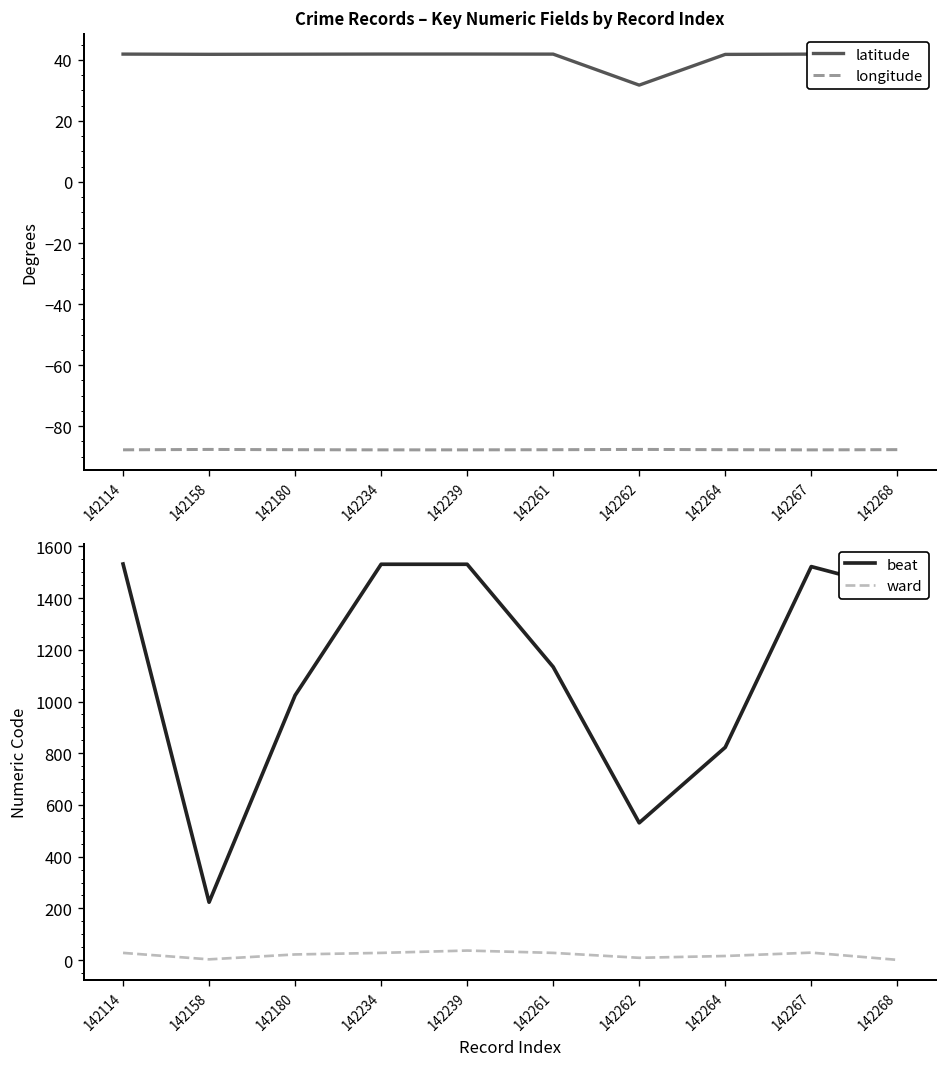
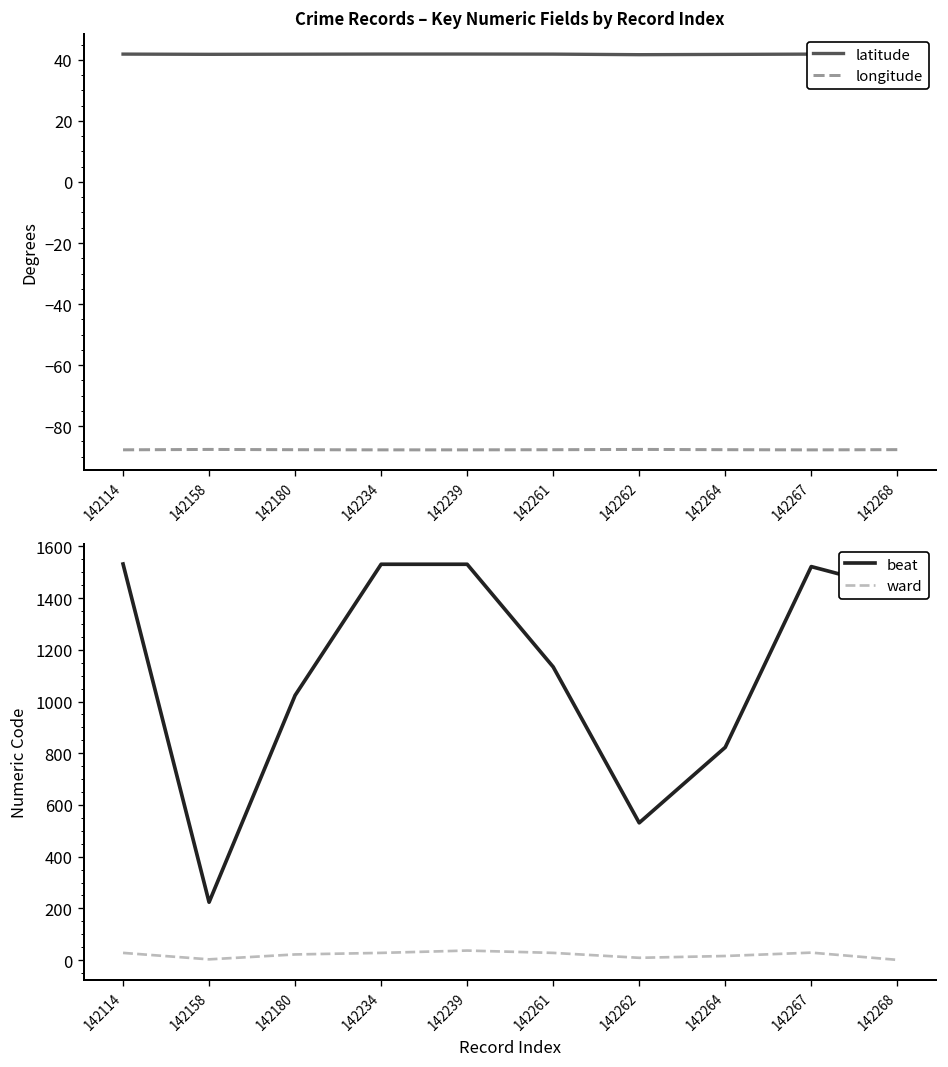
Crime Records – Key Numeric Fields by Record Index, latitude, 142262: 32 -> 42
